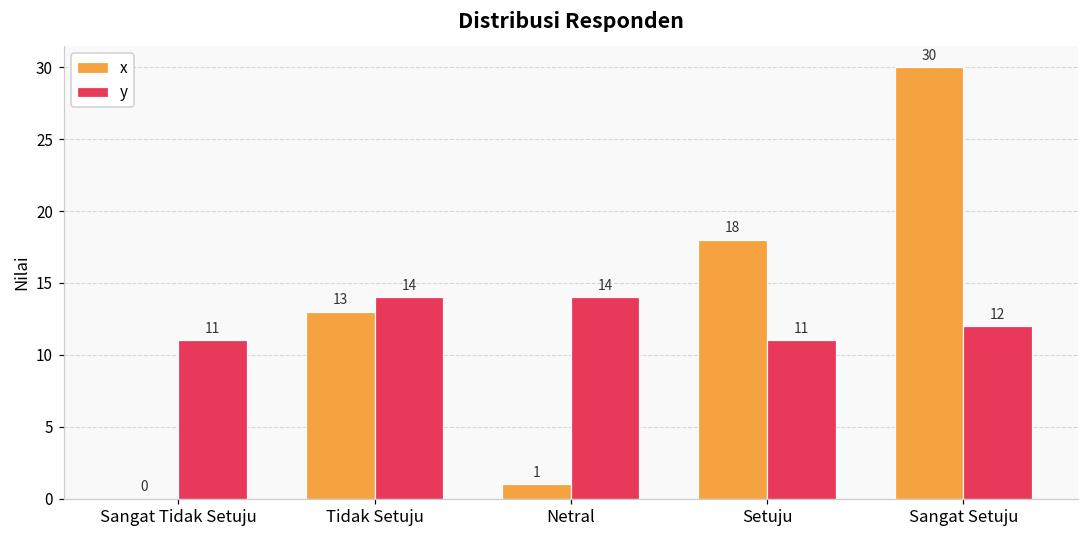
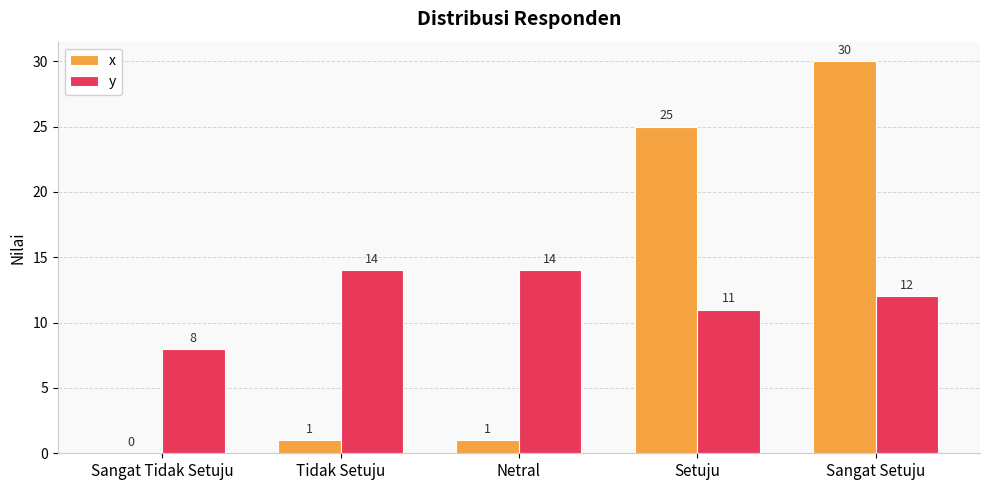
y, Sangat Tidak Setuju: 11 -> 8
x, Tidak Setuju: 13 -> 1
x, Setuju: 18 -> 25
